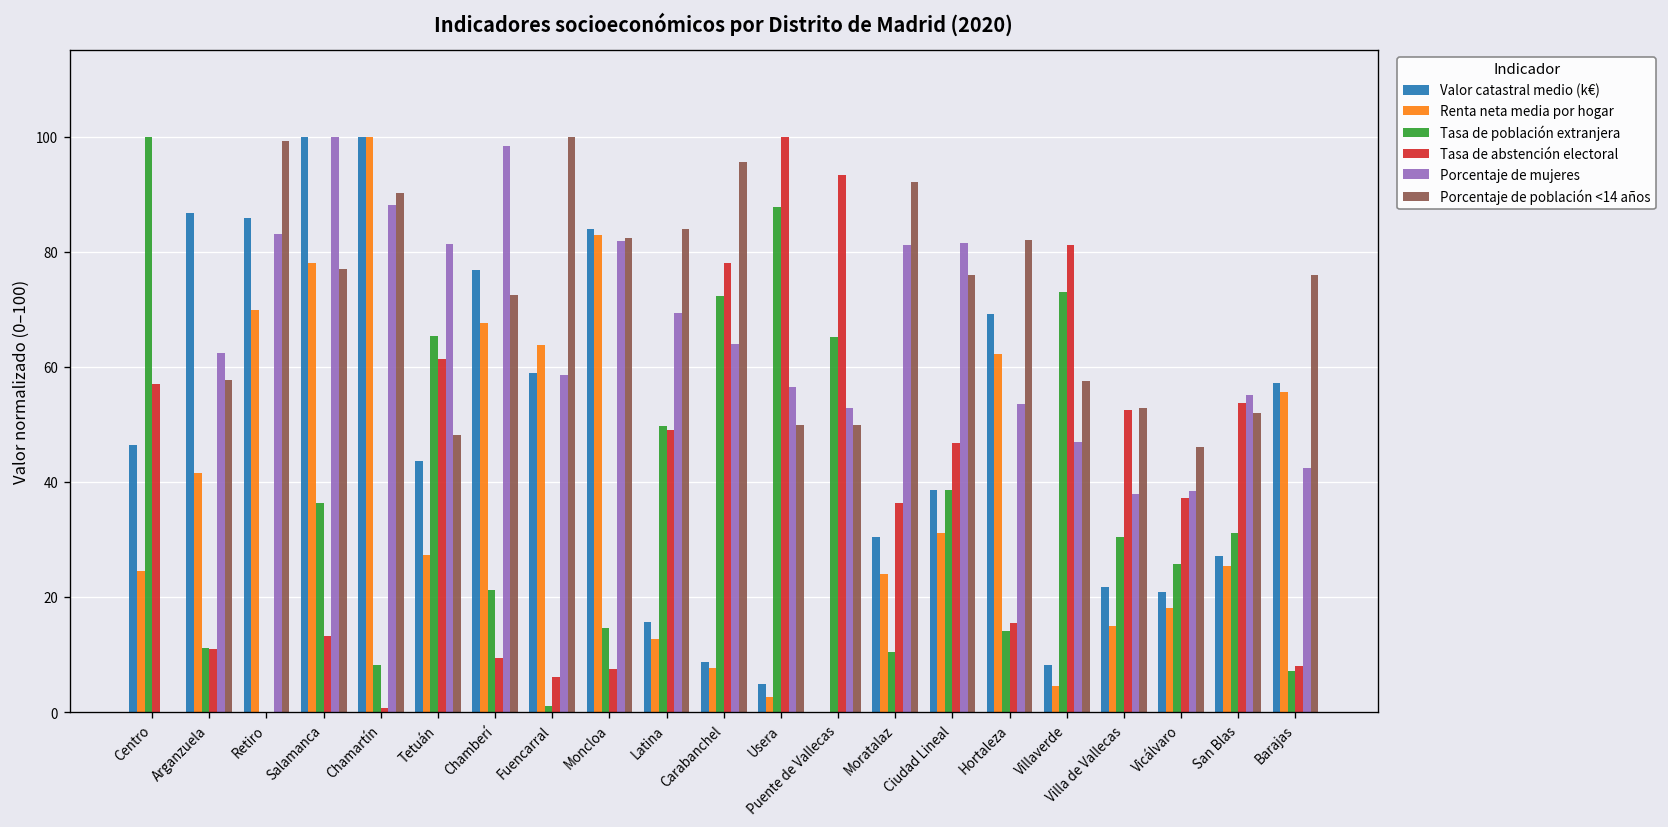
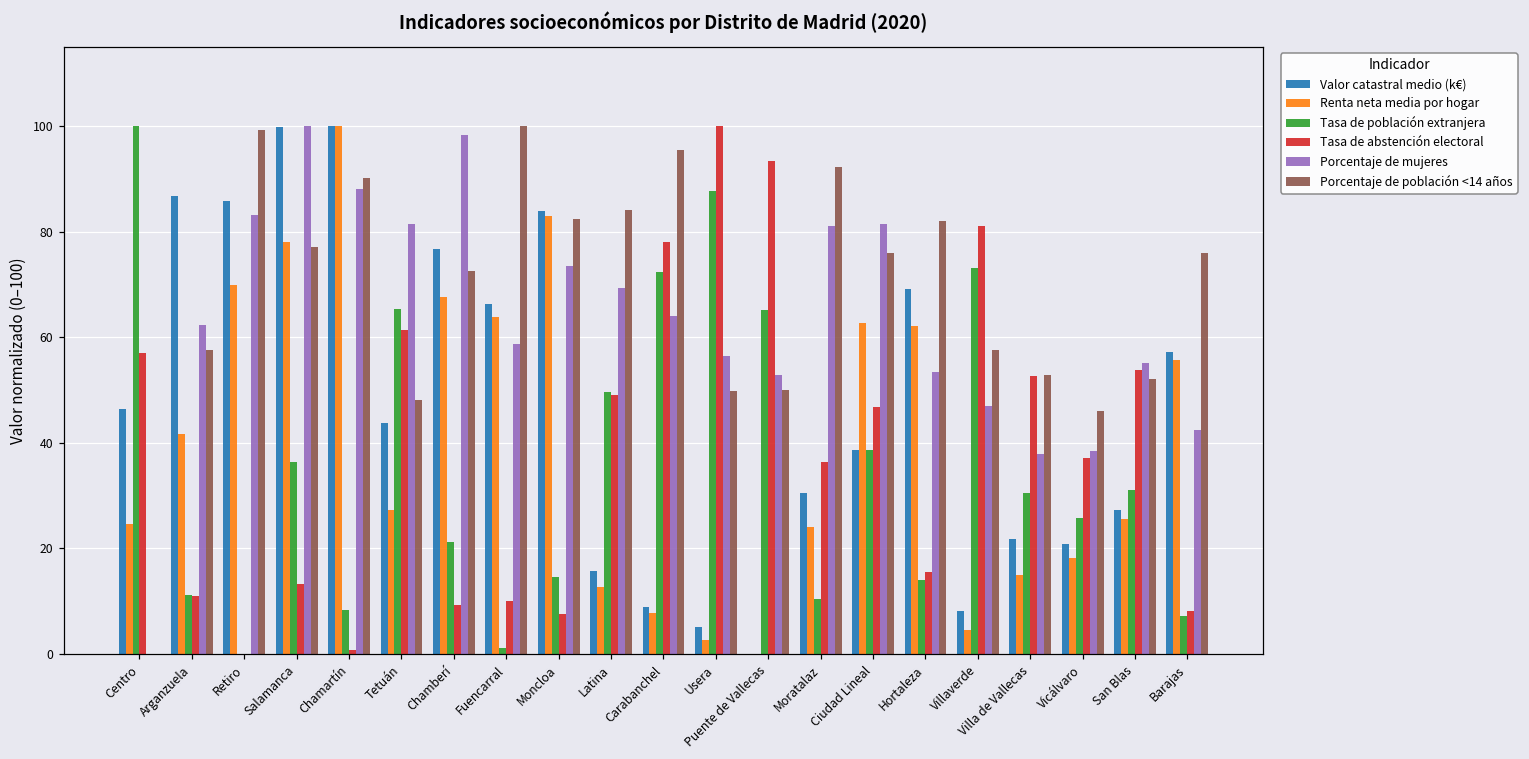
Valor catastral medio (k€), Fuencarral: 59 -> 66
Tasa de abstención electoral, Fuencarral: 6 -> 10
Porcentaje de mujeres, Moncloa: 82 -> 74
Renta neta media por hogar, Ciudad Lineal: 31 -> 63
